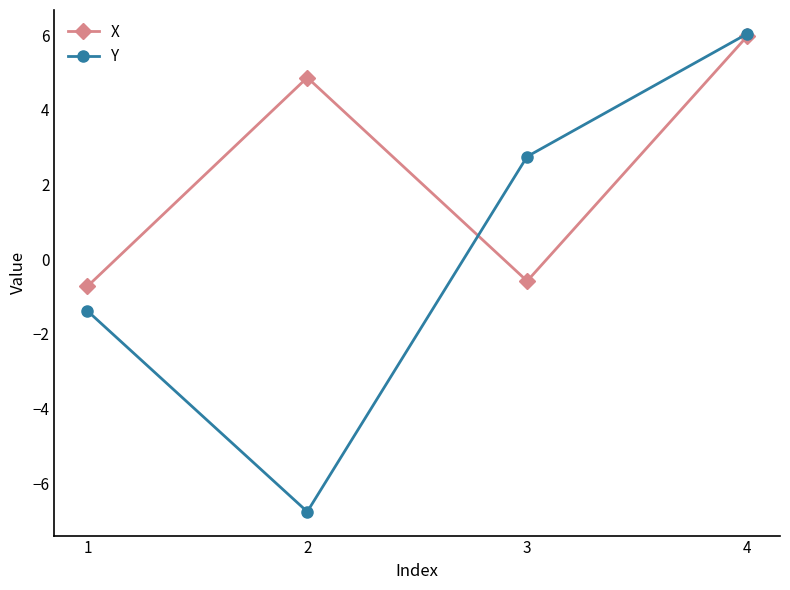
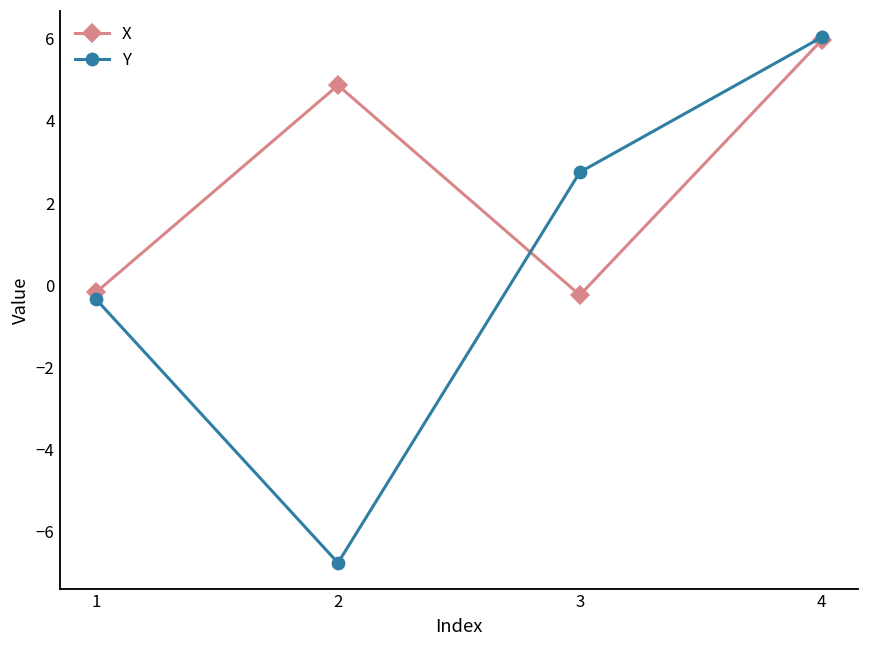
X, 1: -0.7 -> -0.2
Y, 1: -1.4 -> -0.3
X, 3: -0.6 -> -0.2
